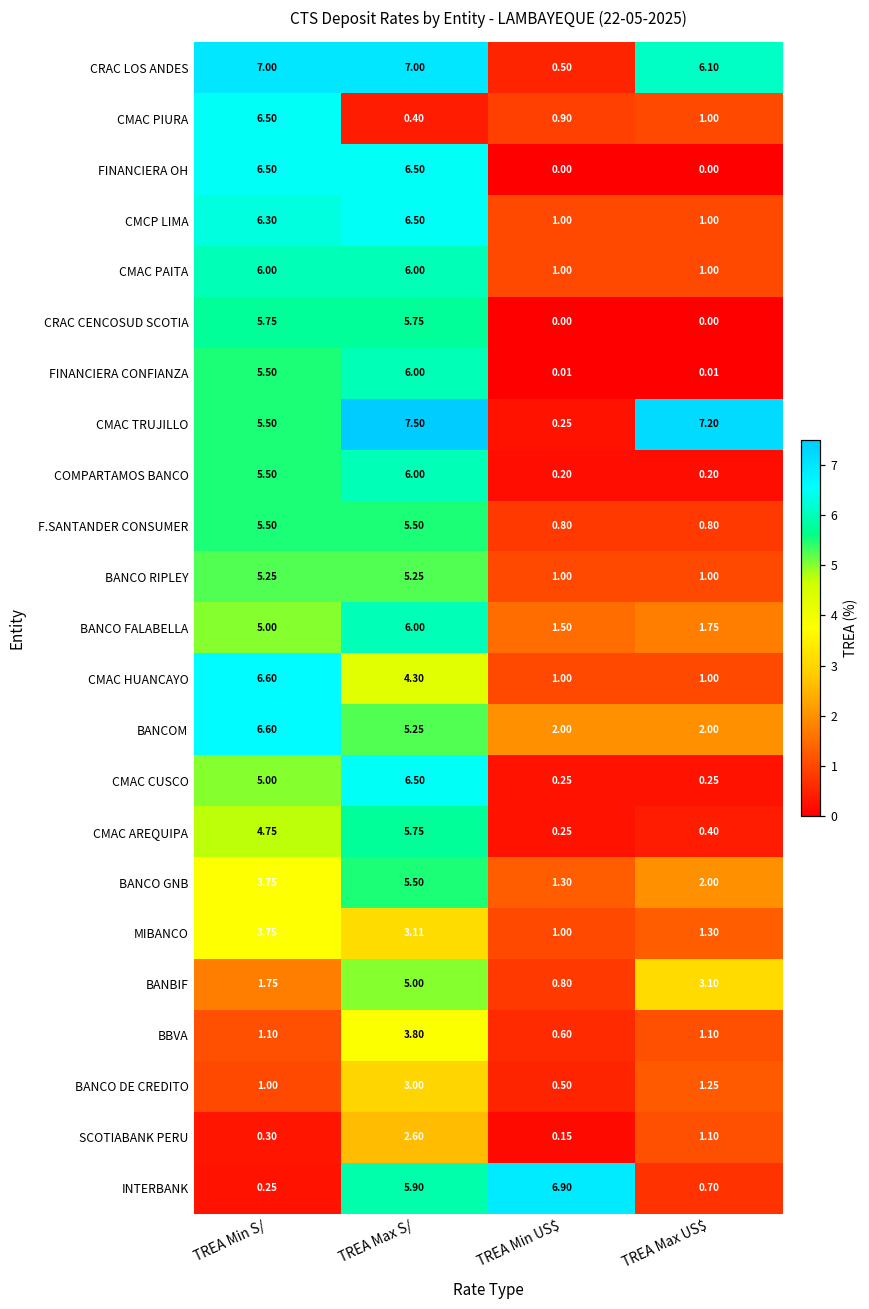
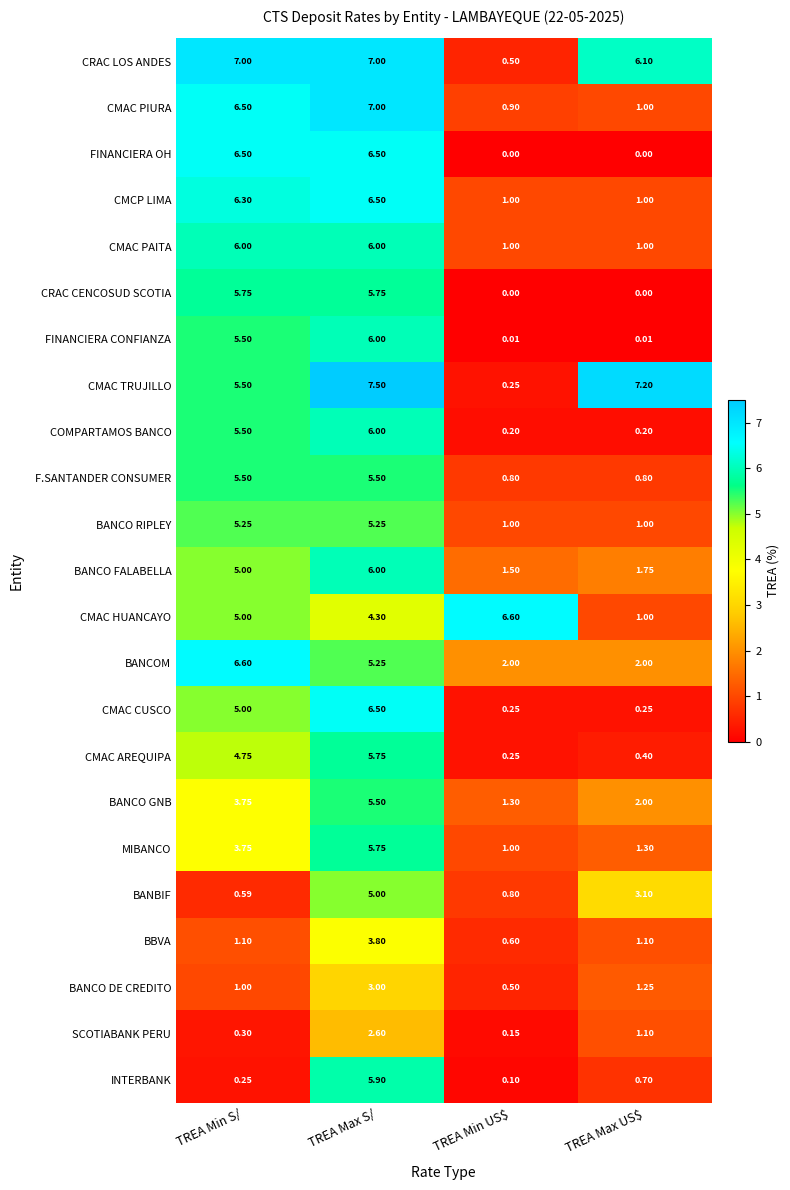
CMAC PIURA, TREA Max S/: 0.40 -> 7.00
CMAC HUANCAYO, TREA Min S/: 6.60 -> 5.00
CMAC HUANCAYO, TREA Min US$: 1.00 -> 6.60
MIBANCO, TREA Max S/: 3.11 -> 5.75
BANBIF, TREA Min S/: 1.75 -> 0.59
INTERBANK, TREA Min US$: 6.90 -> 0.10
